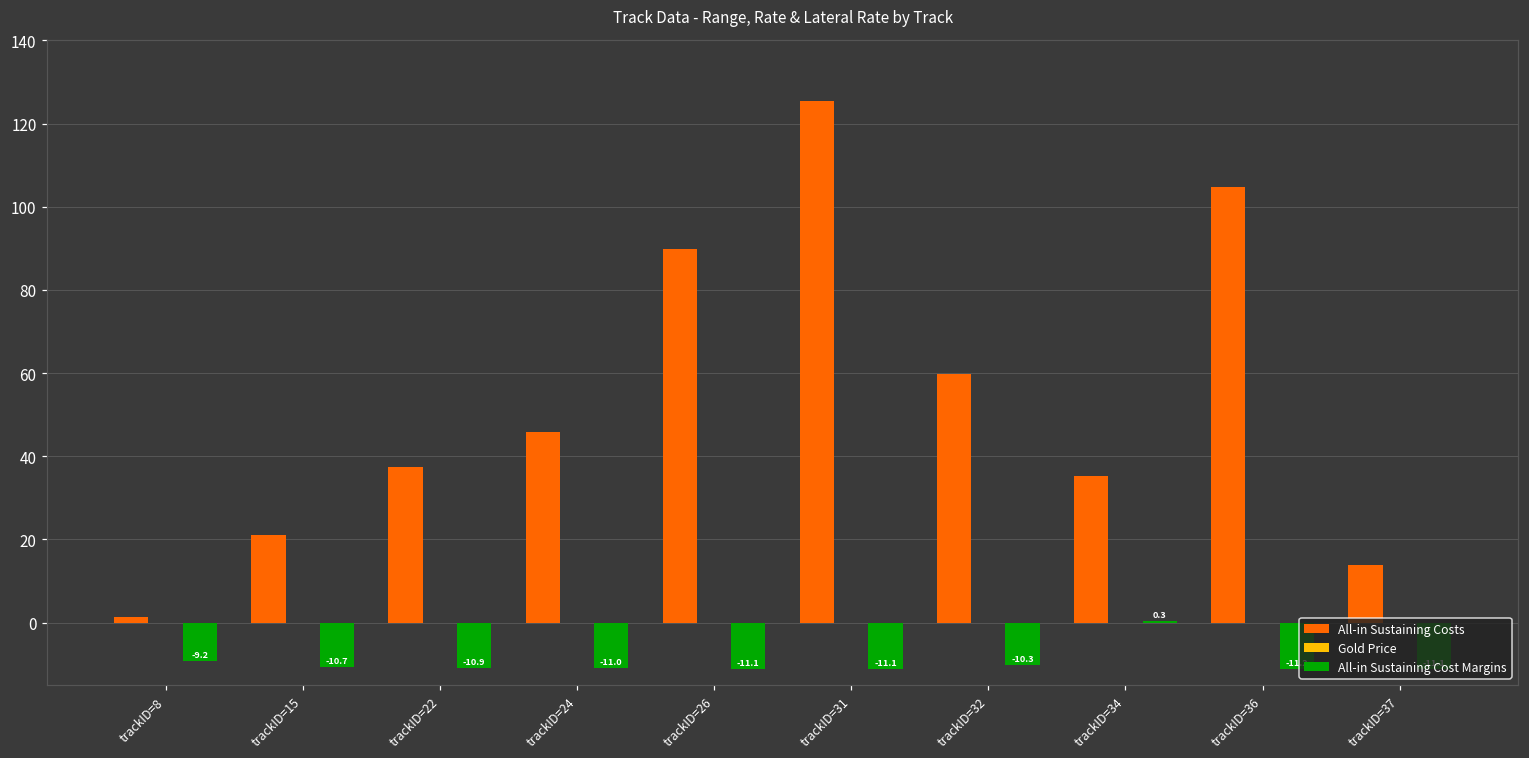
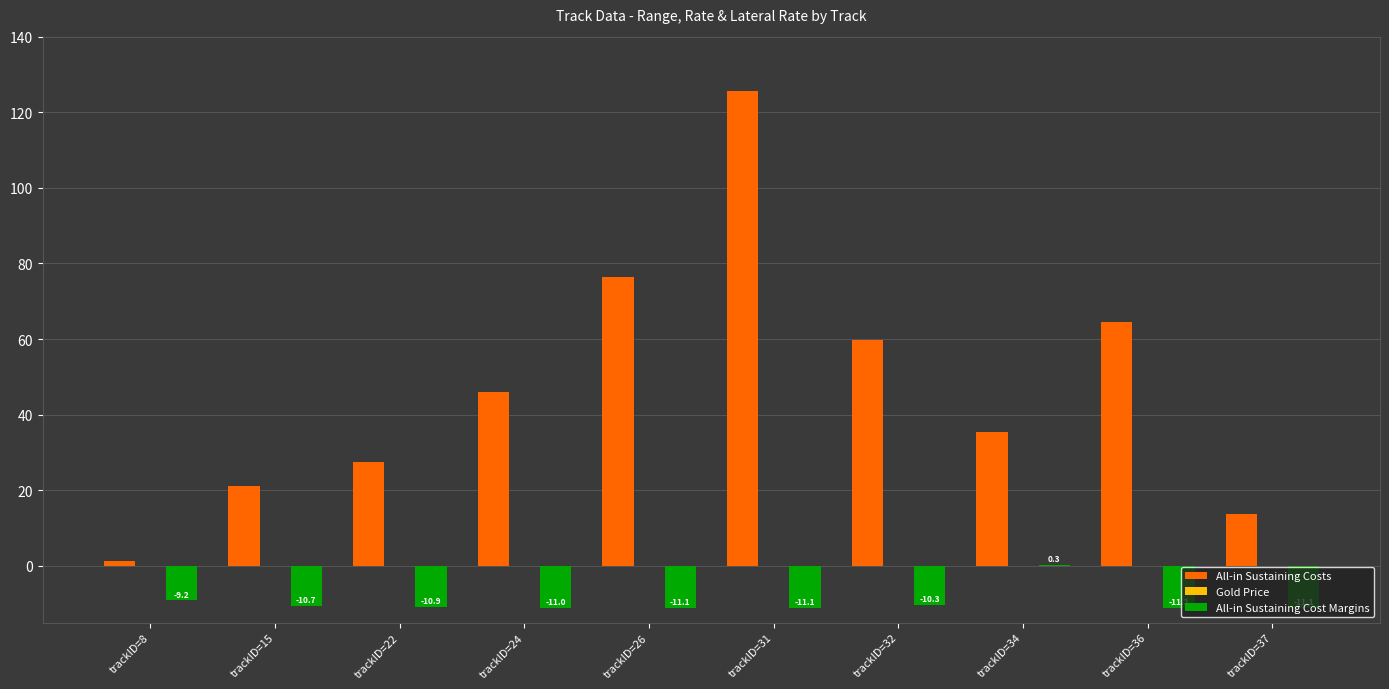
All-in Sustaining Costs, trackID=22: 37 -> 28
All-in Sustaining Costs, trackID=26: 90 -> 76
All-in Sustaining Costs, trackID=36: 105 -> 64
